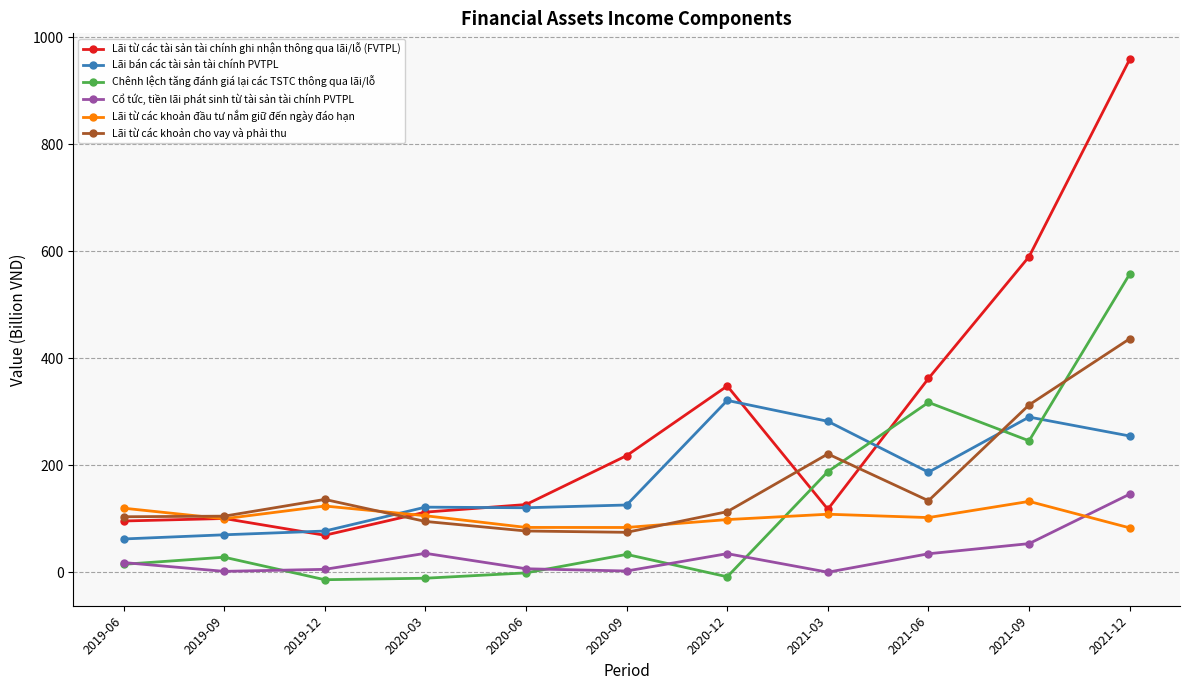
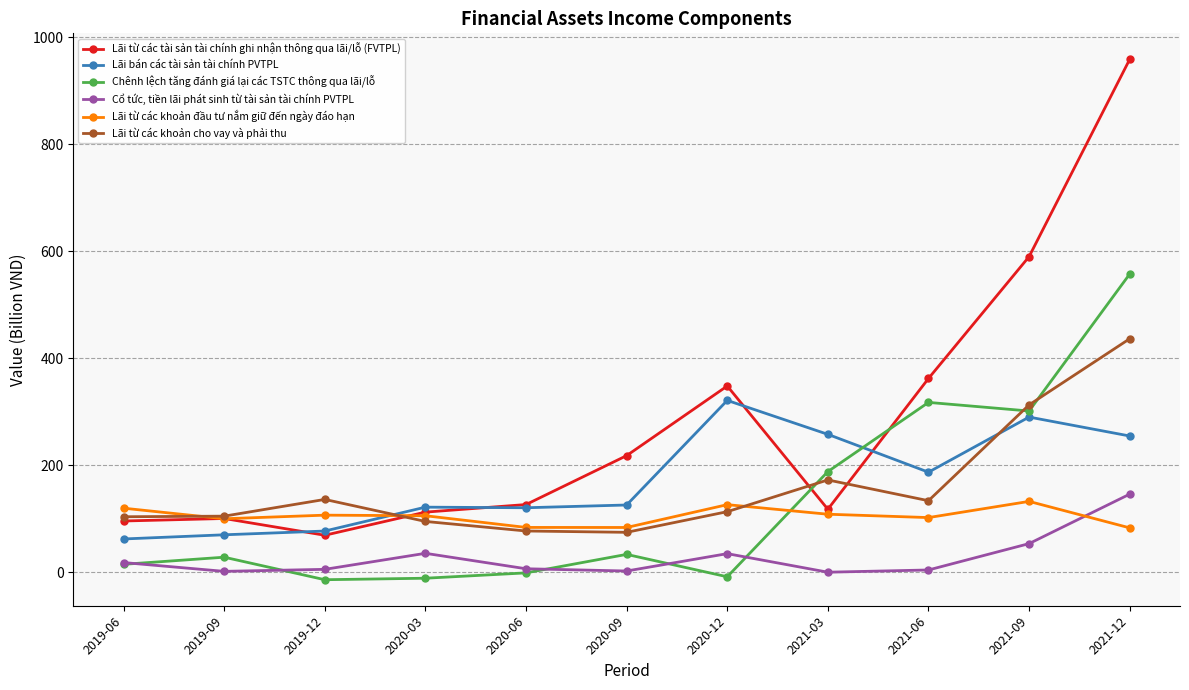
Lãi từ các khoản đầu tư nắm giữ đến ngày đáo hạn, 2019-12: 120 -> 110
Lãi từ các khoản đầu tư nắm giữ đến ngày đáo hạn, 2020-12: 100 -> 130
Lãi bán các tài sản tài chính PVTPL, 2021-03: 280 -> 260
Lãi từ các khoản cho vay và phải thu, 2021-03: 220 -> 170
Cổ tức, tiền lãi phát sinh từ tài sản tài chính PVTPL, 2021-06: 30 -> 0
Chênh lệch tăng đánh giá lại các TSTC thông qua lãi/lỗ, 2021-09: 250 -> 300
